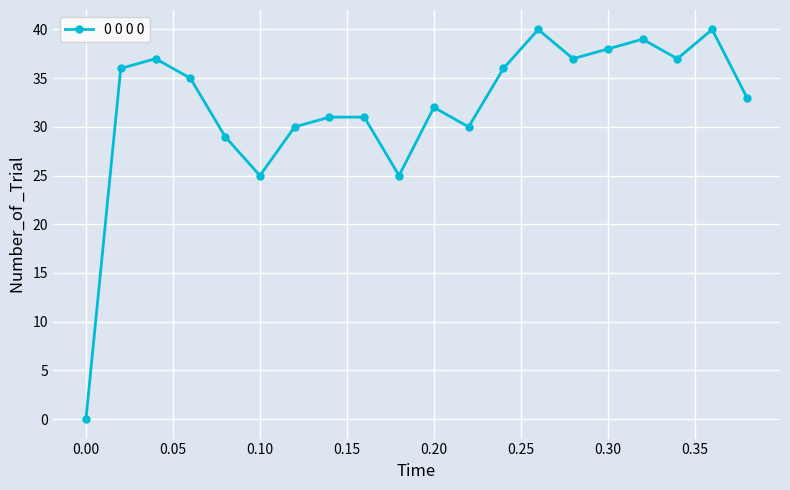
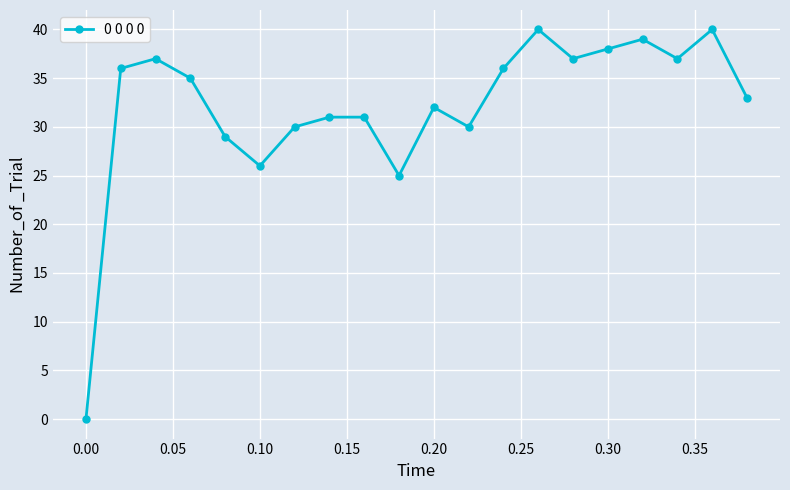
0.10: 25 -> 26
